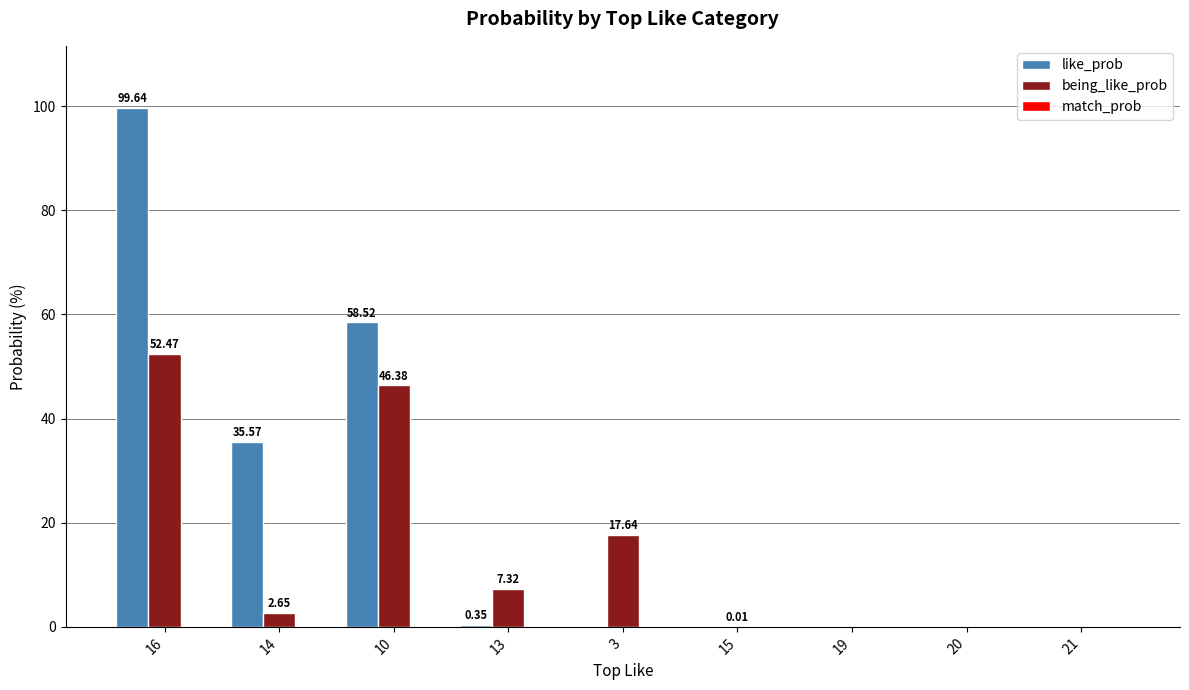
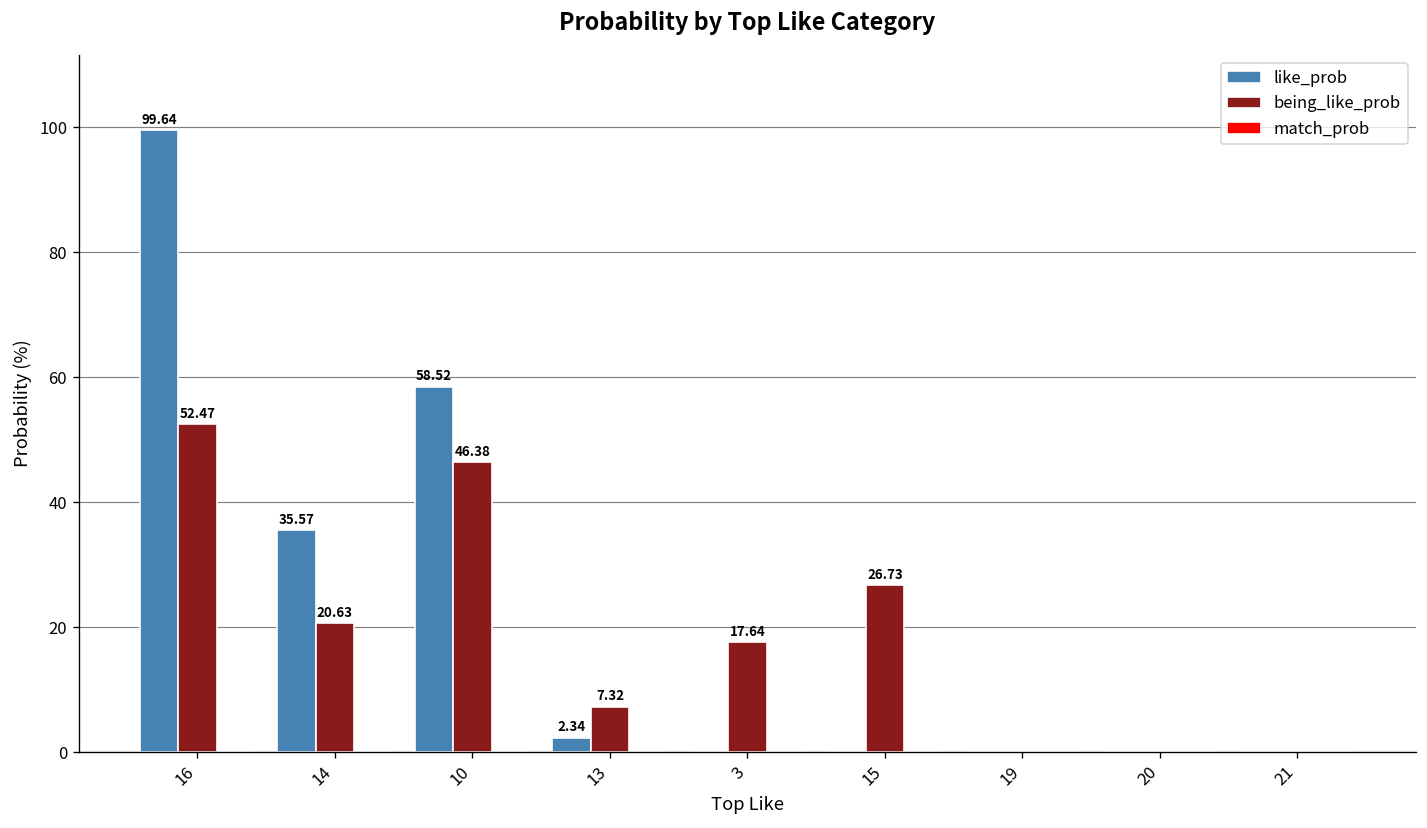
being_like_prob, 14: 2.65 -> 20.63
like_prob, 13: 0.35 -> 2.34
being_like_prob, 15: 0.01 -> 26.73
